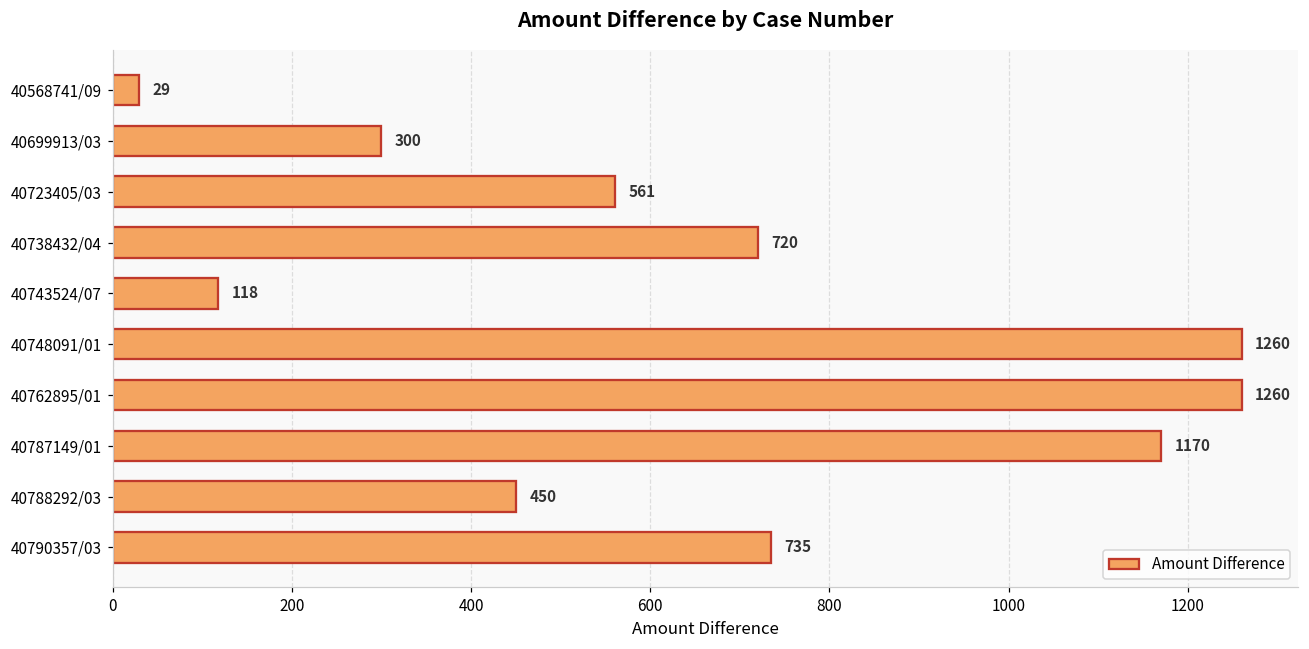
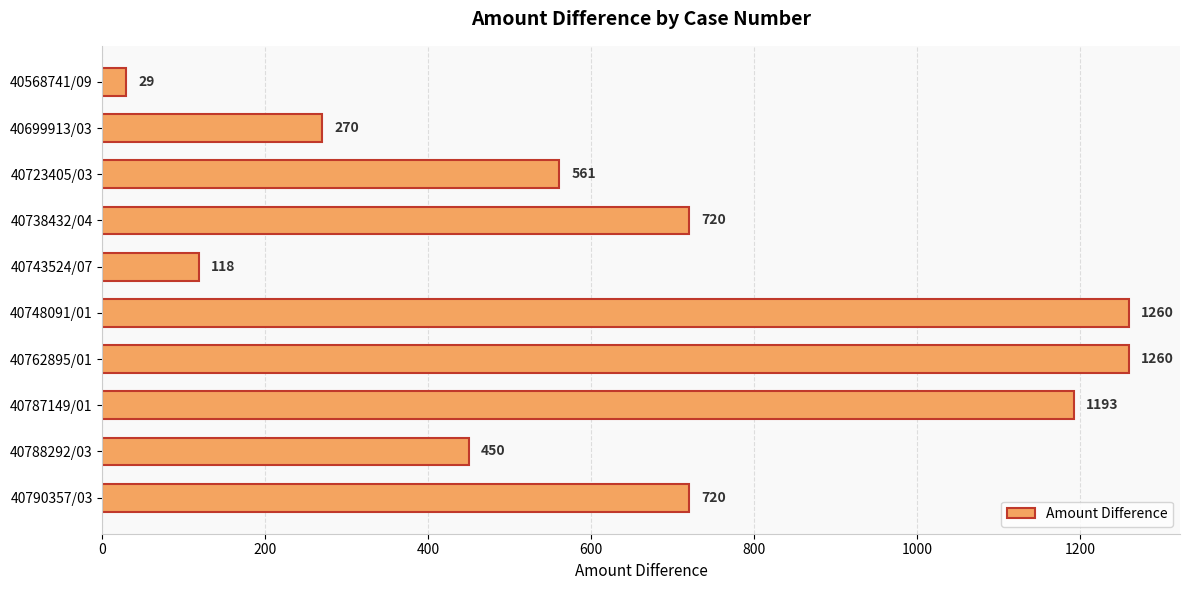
40699913/03: 300 -> 270
40787149/01: 1170 -> 1193
40790357/03: 735 -> 720
